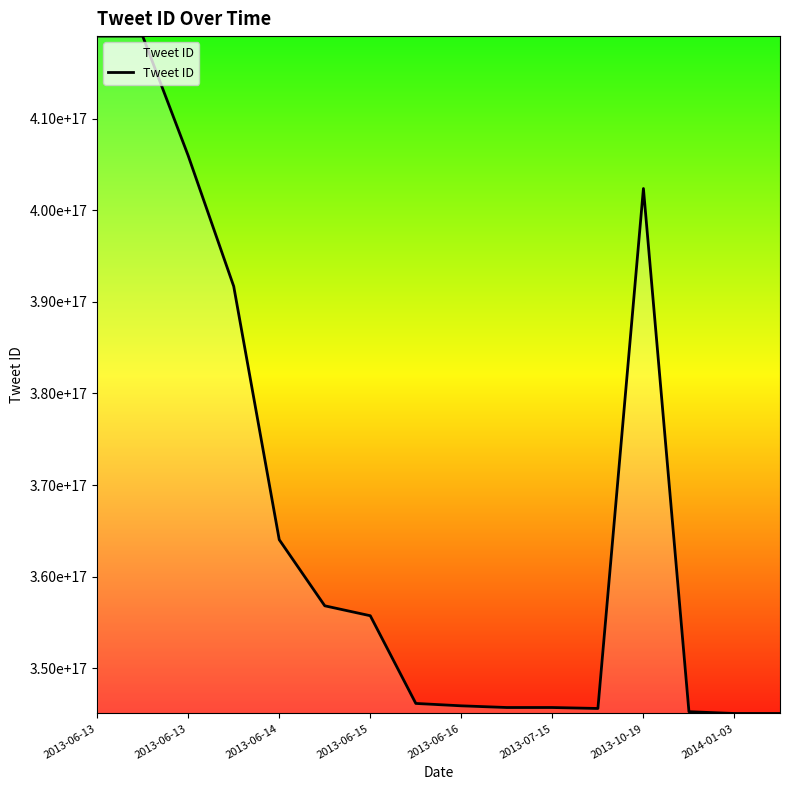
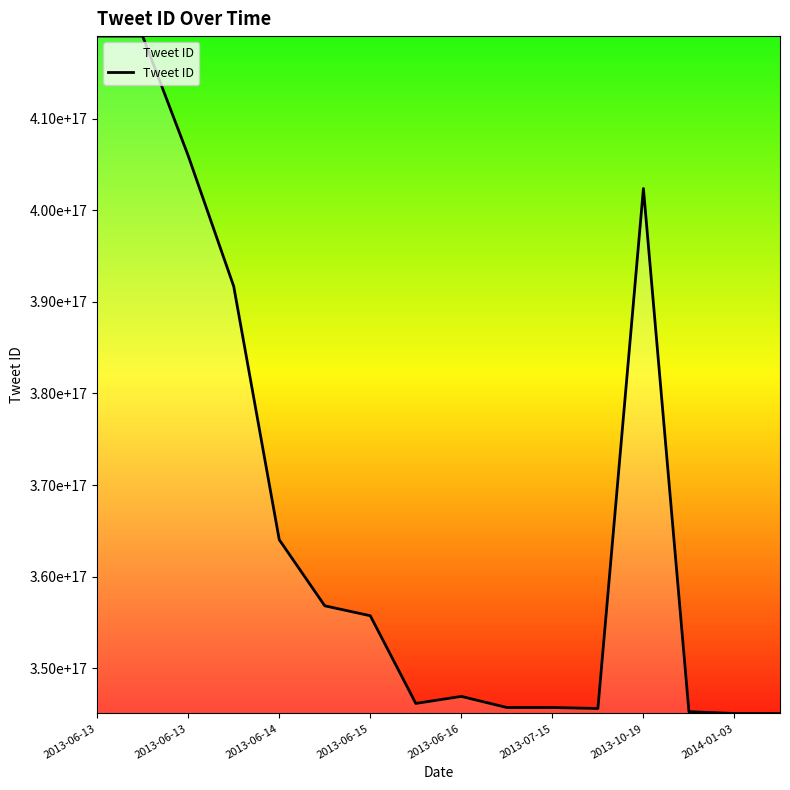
2013-06-16: 346000000000000000 -> 347000000000000000
